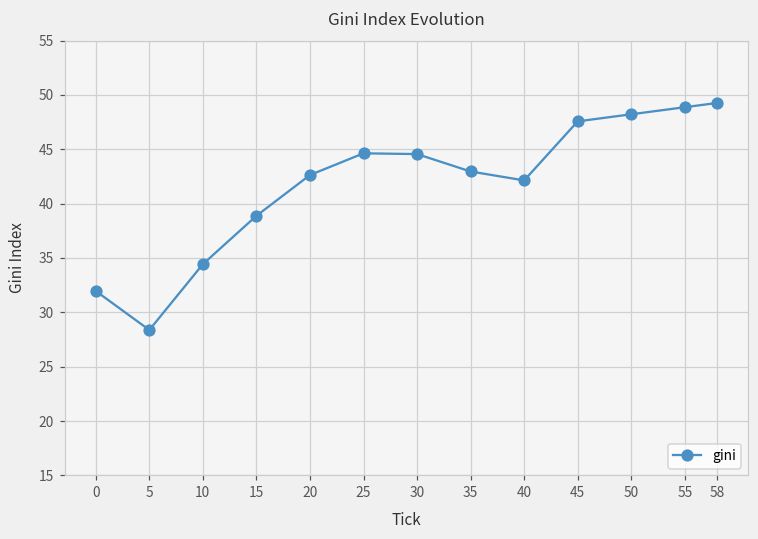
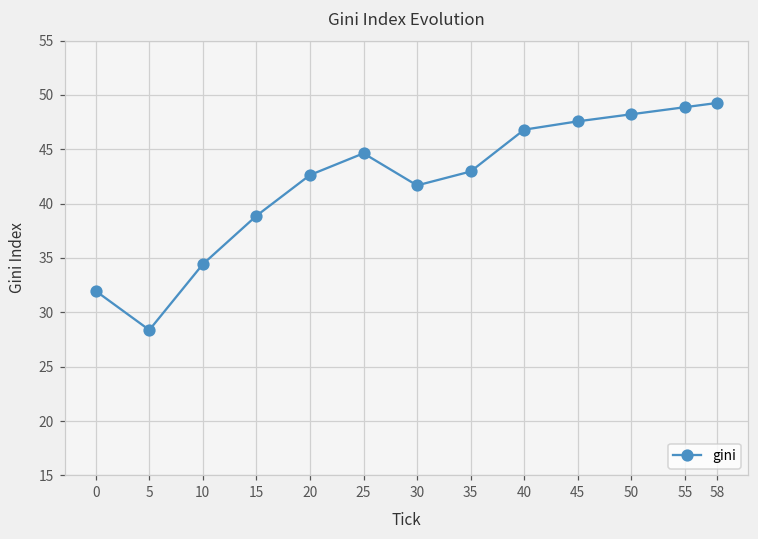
30: 45 -> 42
40: 42 -> 47
